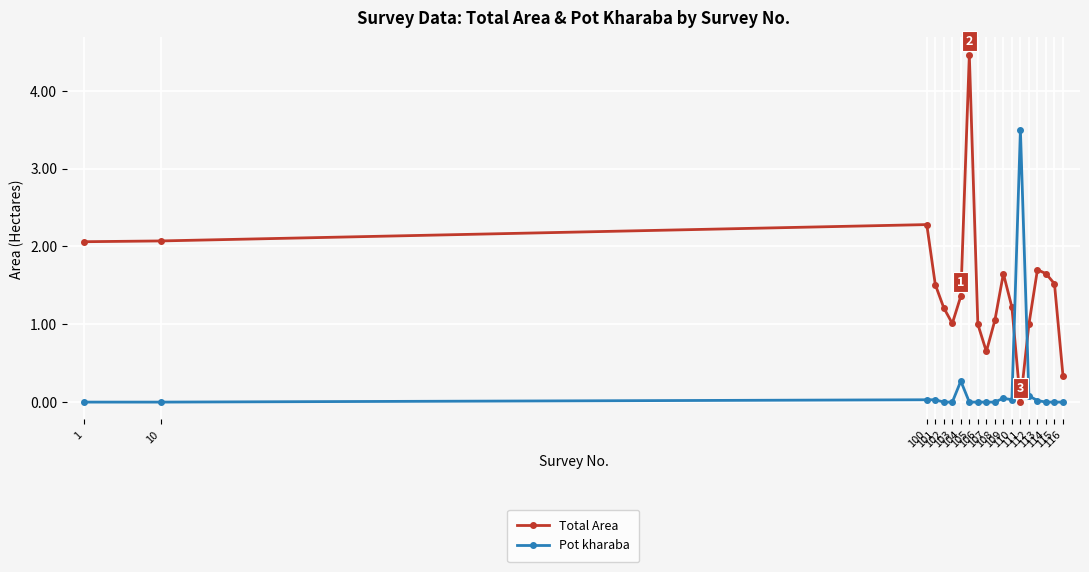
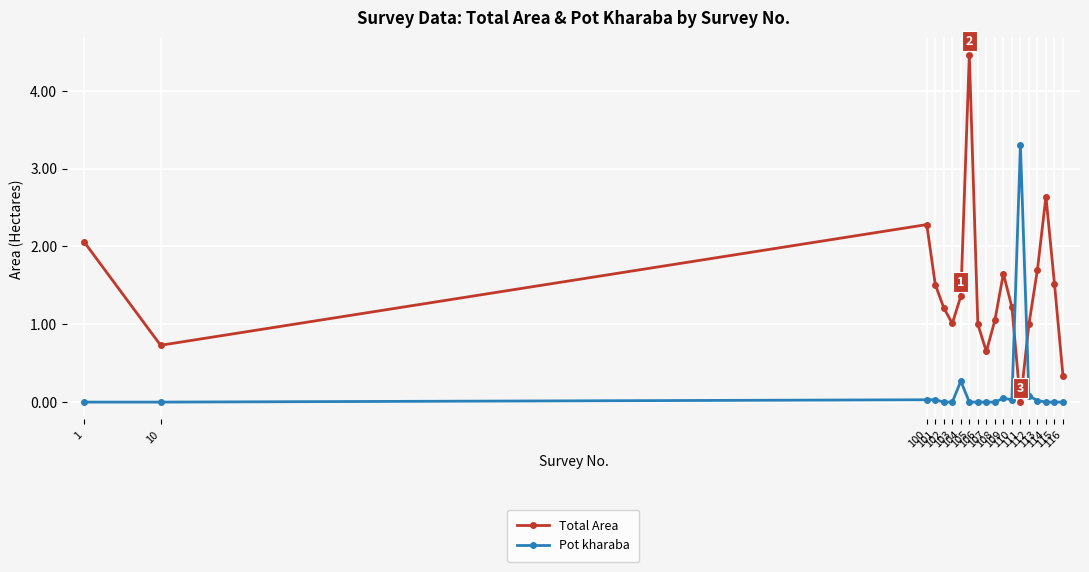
Total Area, 10: 2.1 -> 0.7
Pot kharaba, 111: 3.5 -> 3.3
Total Area, 114: 1.7 -> 2.6
